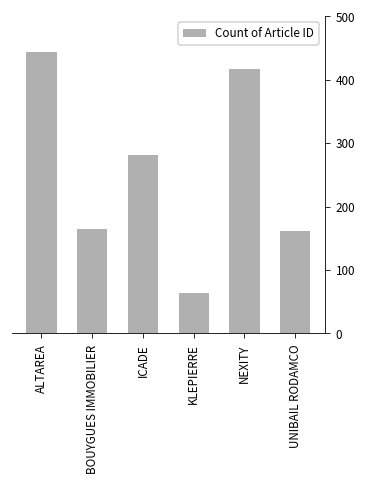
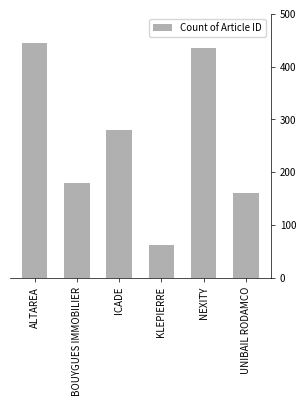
BOUYGUES IMMOBILIER: 160 -> 180
NEXITY: 420 -> 440
